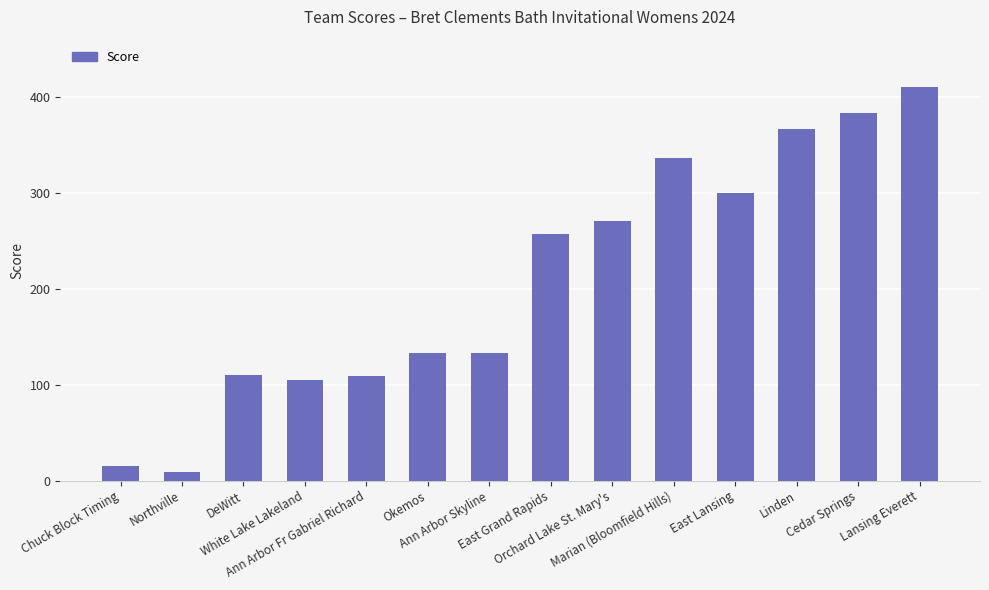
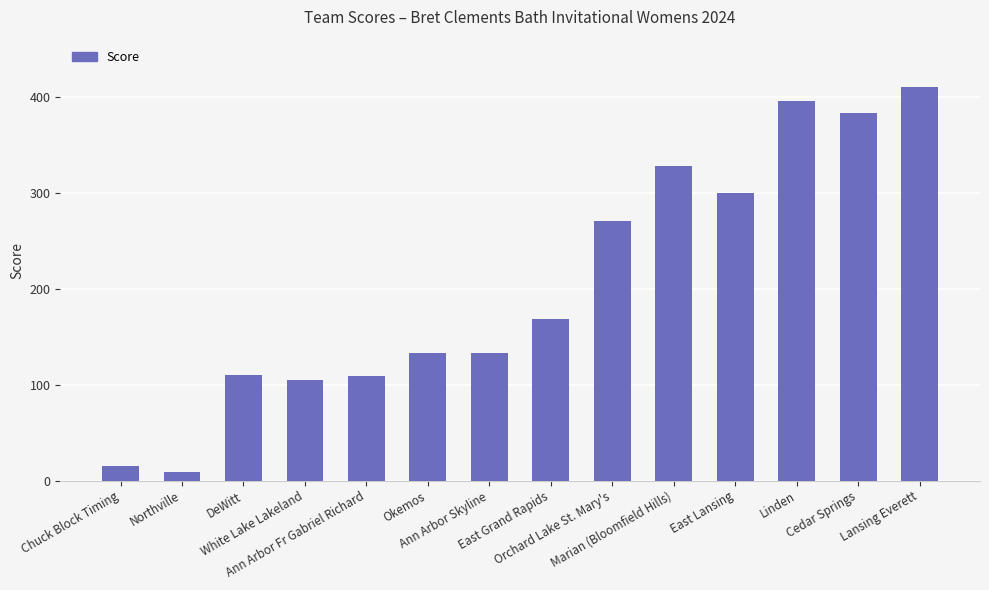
East Grand Rapids: 260 -> 170
Marian (Bloomfield Hills): 340 -> 330
Linden: 370 -> 400
